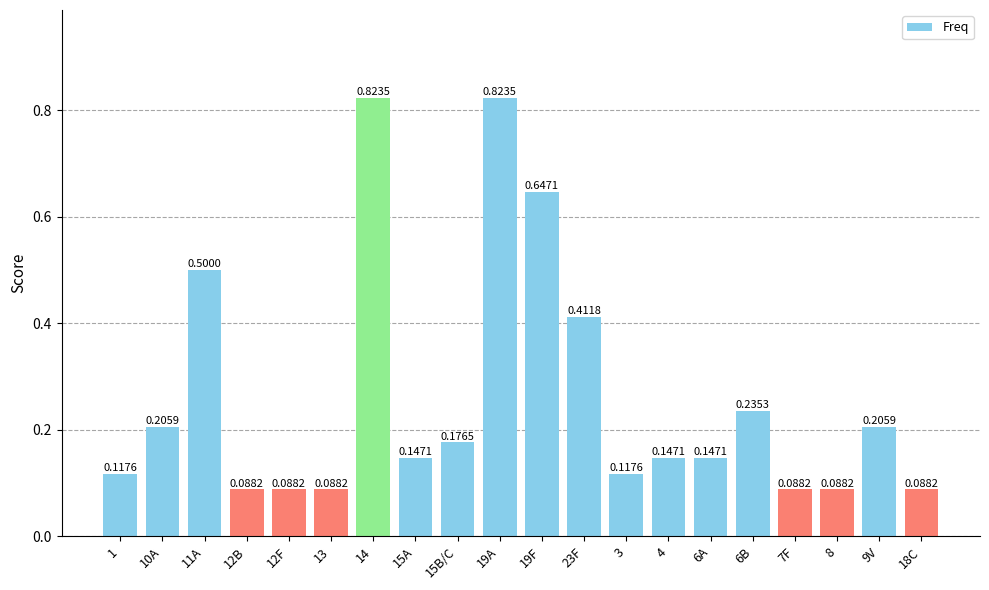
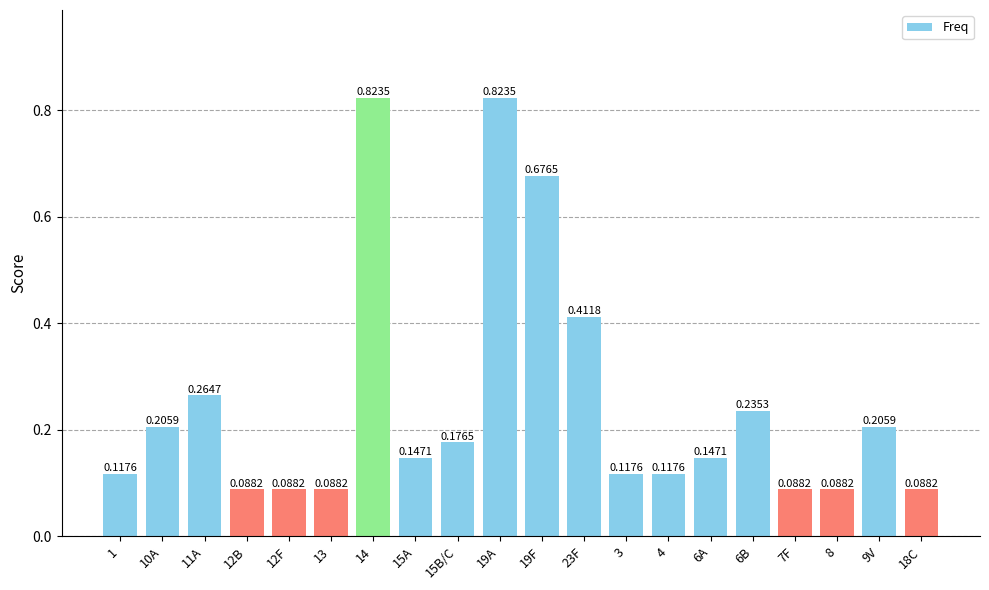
11A: 0.5000 -> 0.2647
19F: 0.6471 -> 0.6765
4: 0.1471 -> 0.1176
